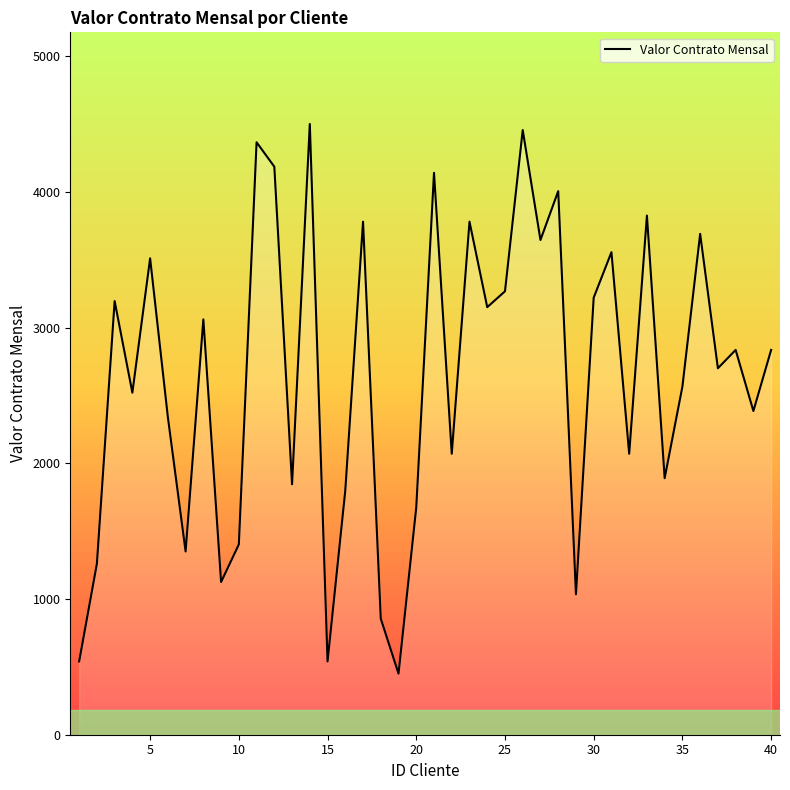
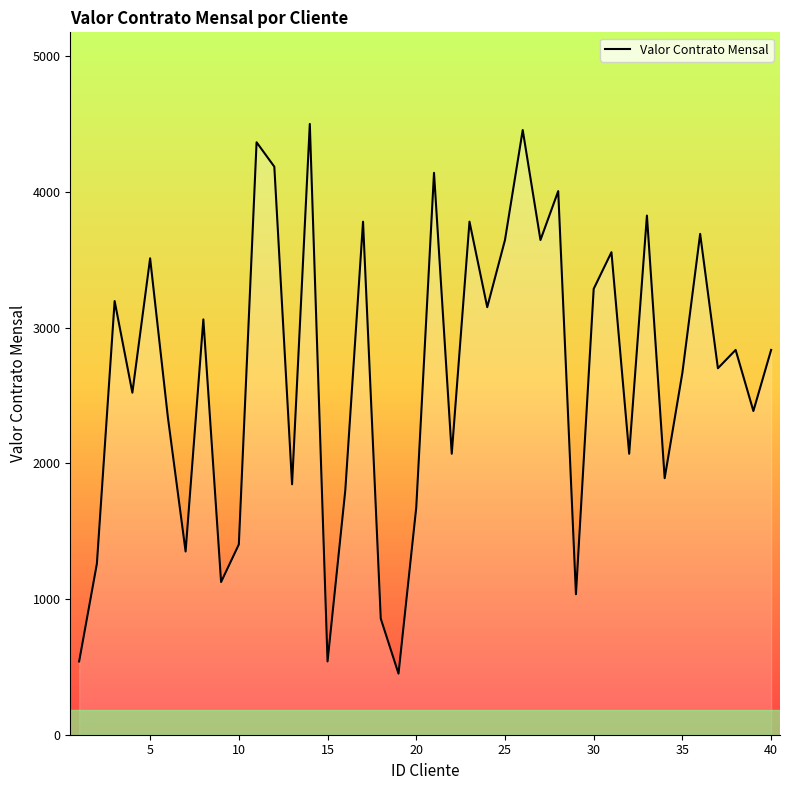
25: 3270 -> 3650
30: 3220 -> 3290
35: 2570 -> 2670
